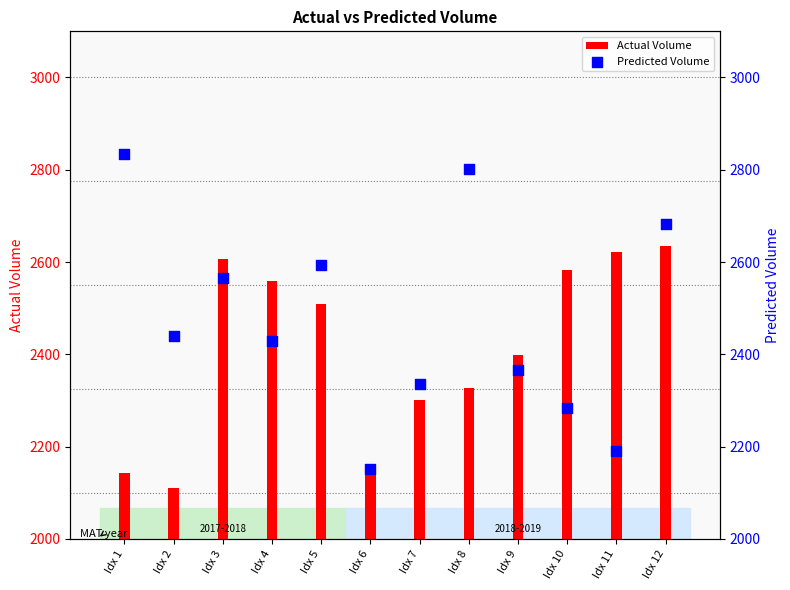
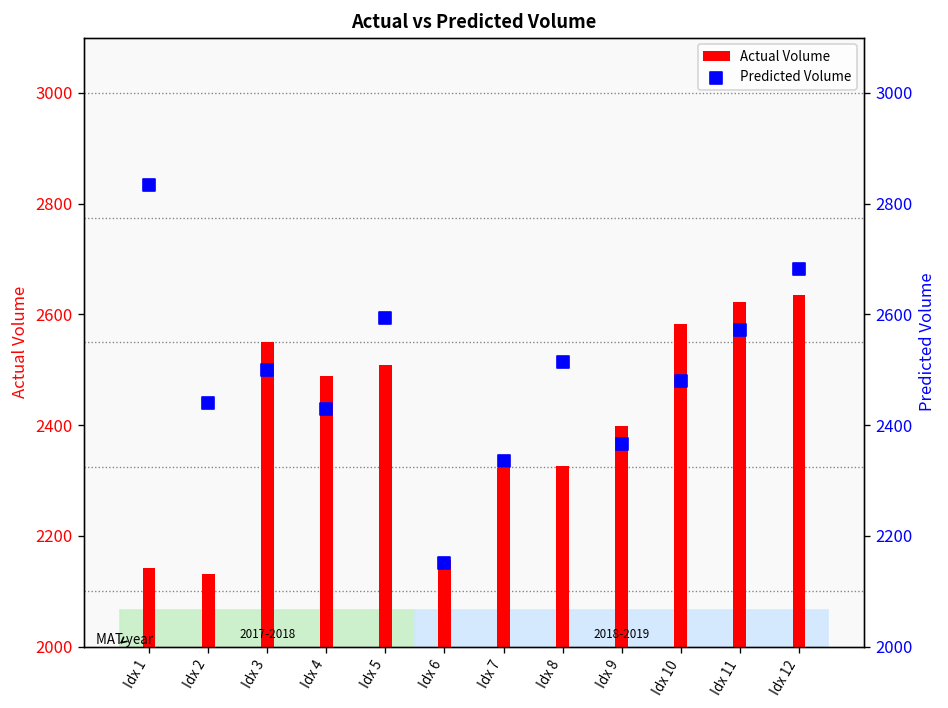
Actual Volume, Idx 2: 2110 -> 2130
Actual Volume, Idx 3: 2610 -> 2550
Actual Volume, Idx 4: 2560 -> 2490
Actual Volume, Idx 7: 2300 -> 2320
Predicted Volume, Idx 3: 2560 -> 2500
Predicted Volume, Idx 8: 2800 -> 2510
Predicted Volume, Idx 10: 2280 -> 2480
Predicted Volume, Idx 11: 2190 -> 2570
